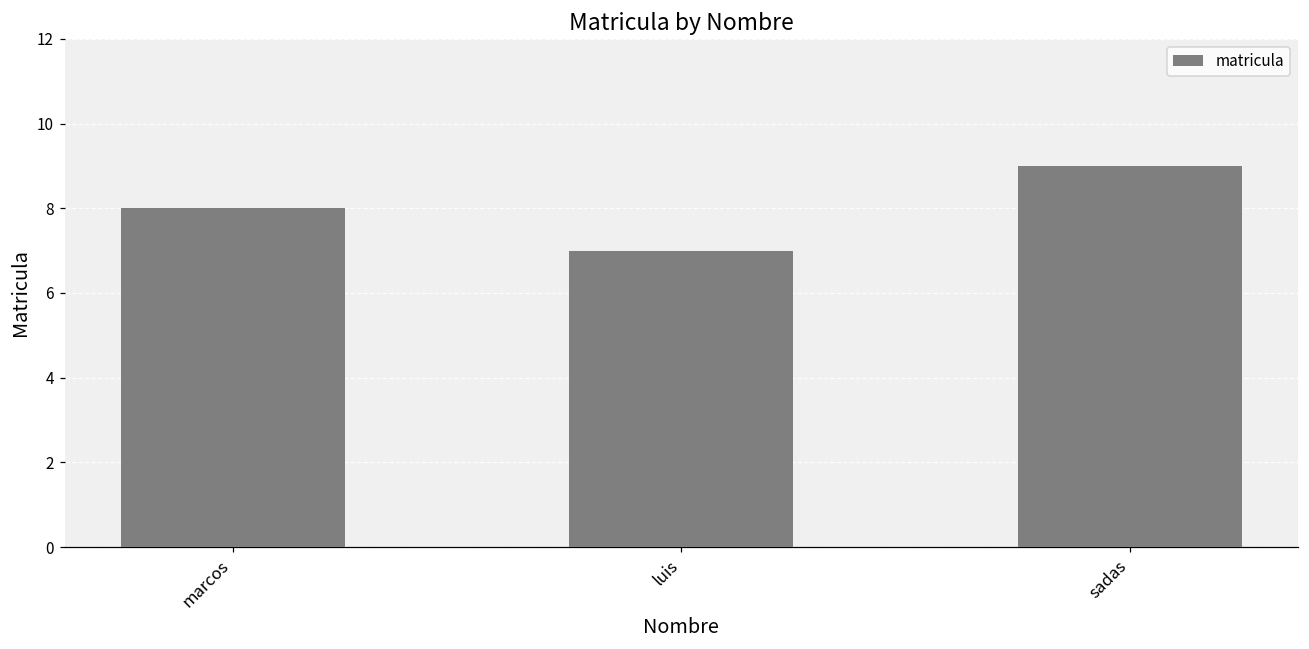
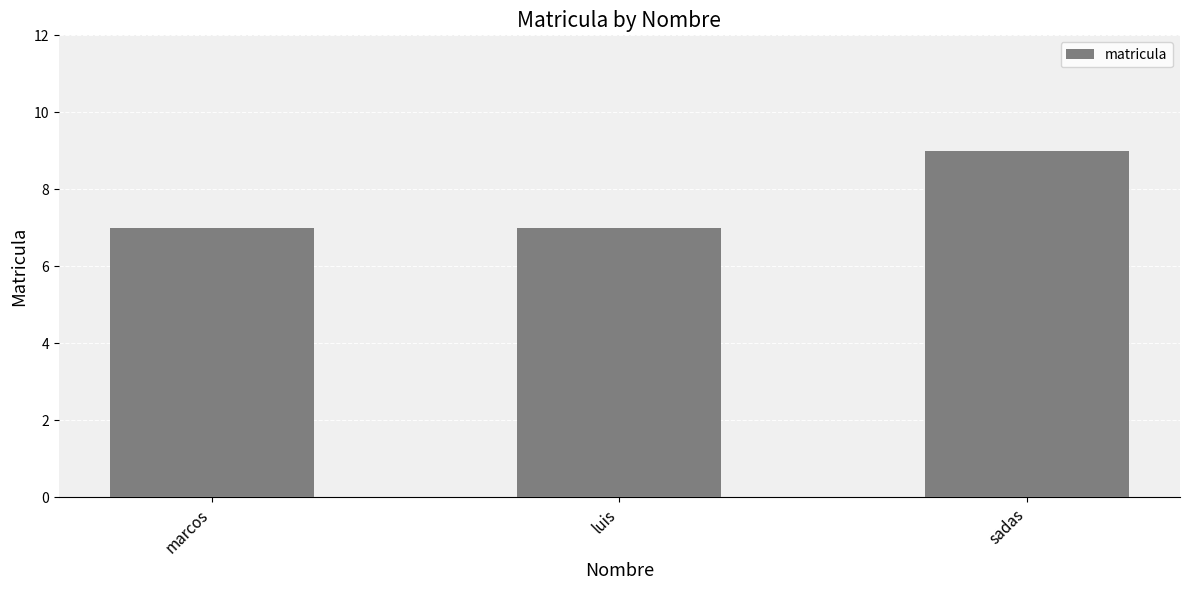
marcos: 8 -> 7
